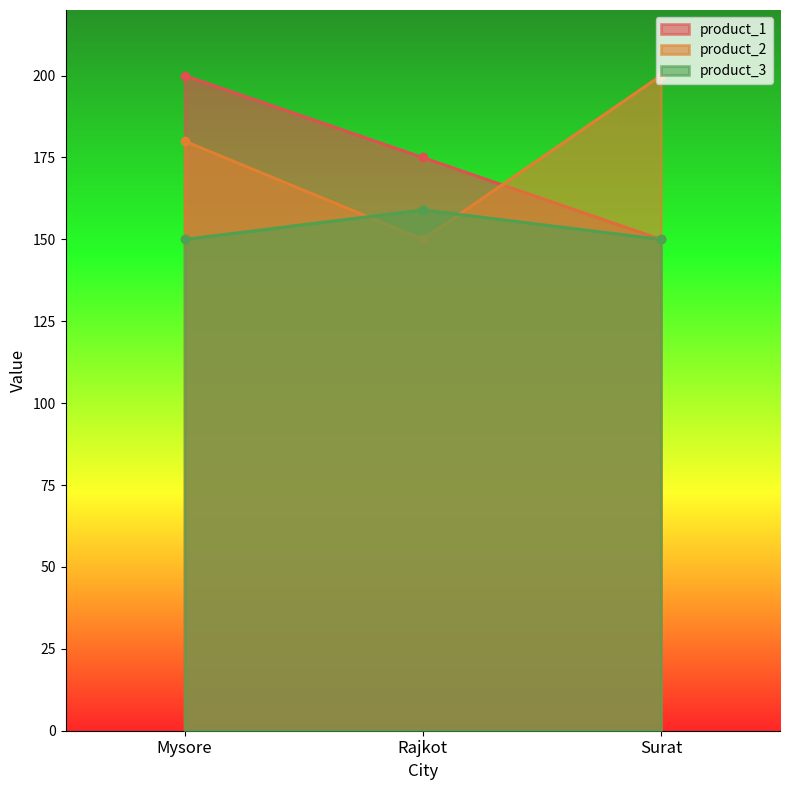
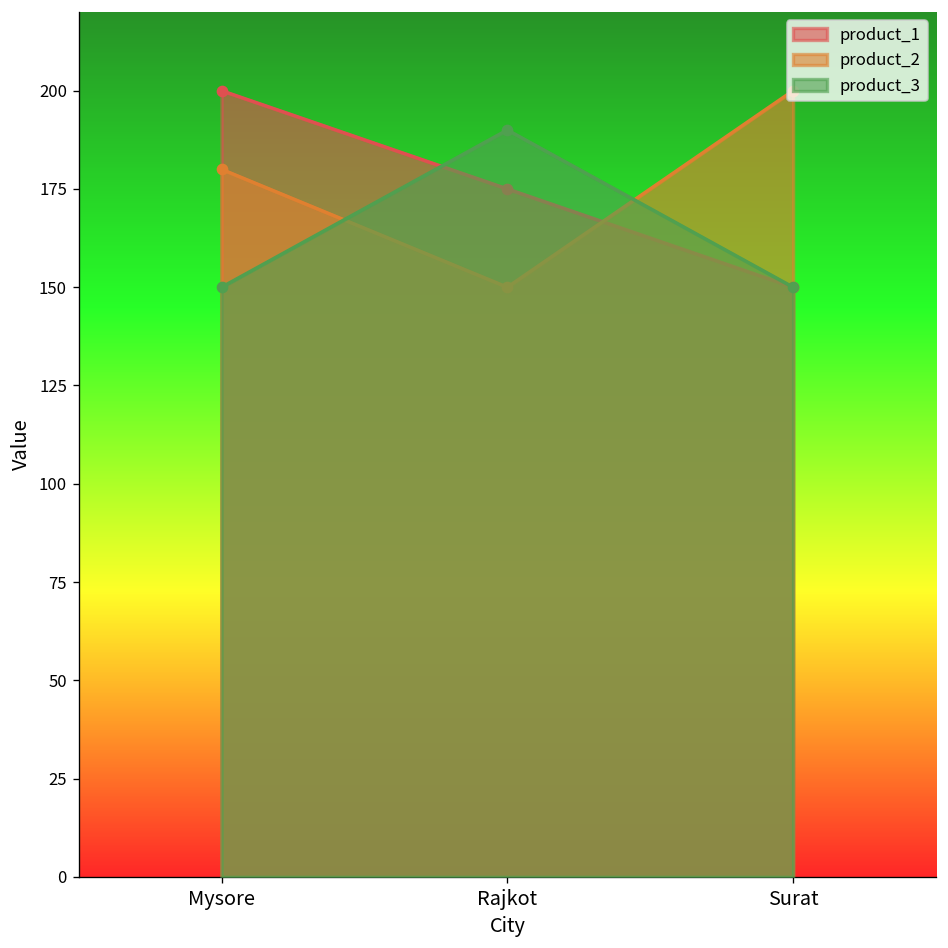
product_3, Rajkot: 159 -> 190
